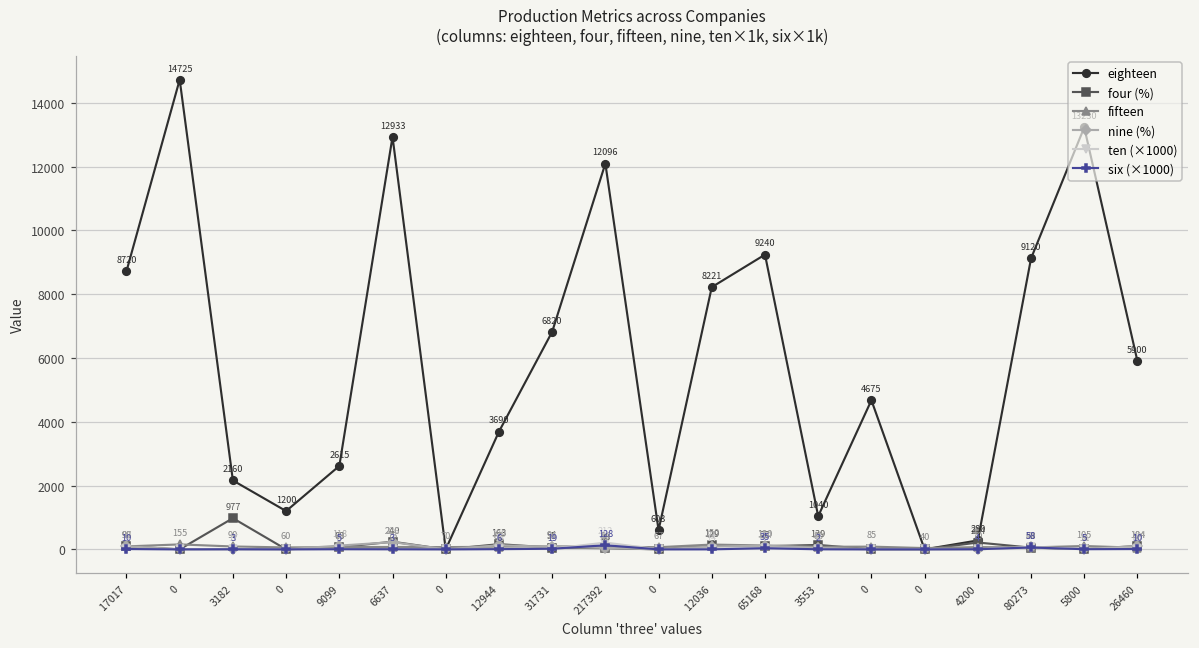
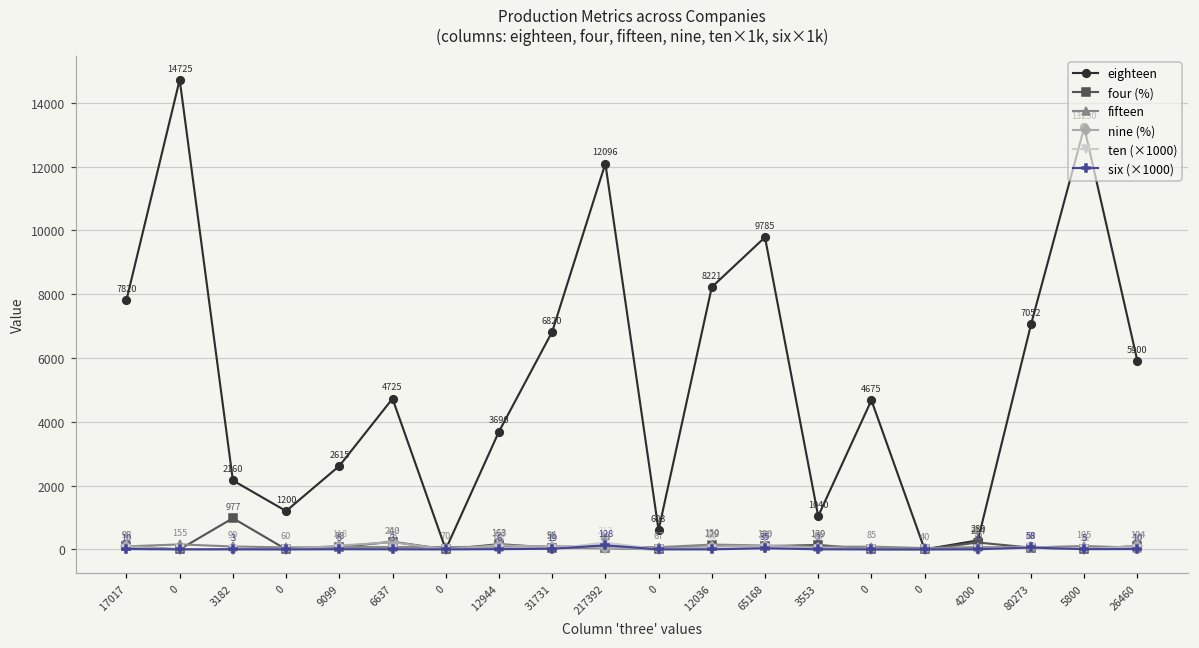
eighteen, 17017: 8720 -> 7820
eighteen, 6637: 12933 -> 4725
eighteen, 65168: 9240 -> 9785
eighteen, 80273: 9120 -> 7052
